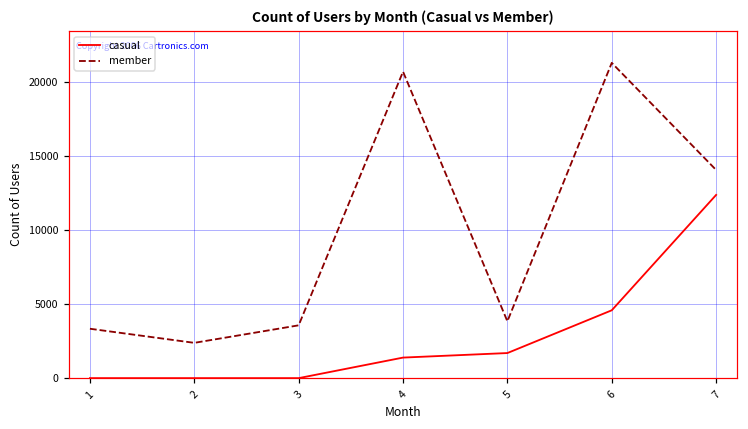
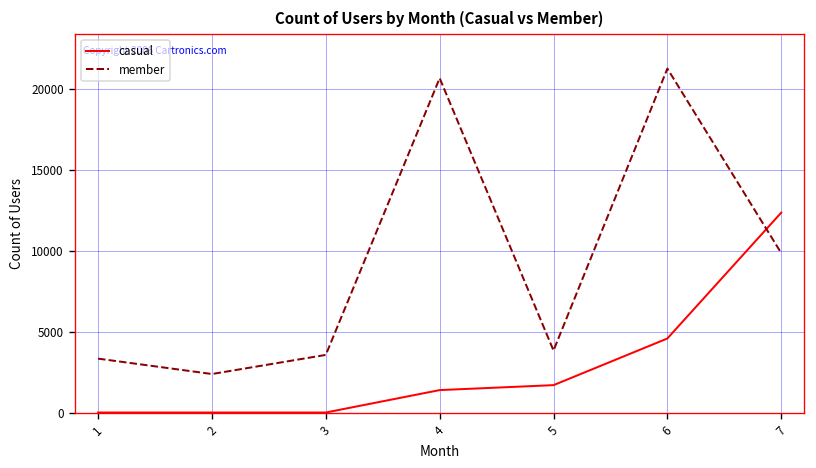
member, 7: 14000 -> 9900
